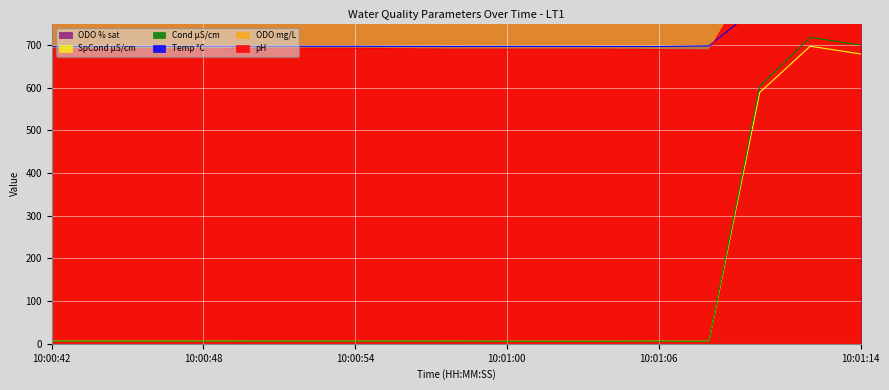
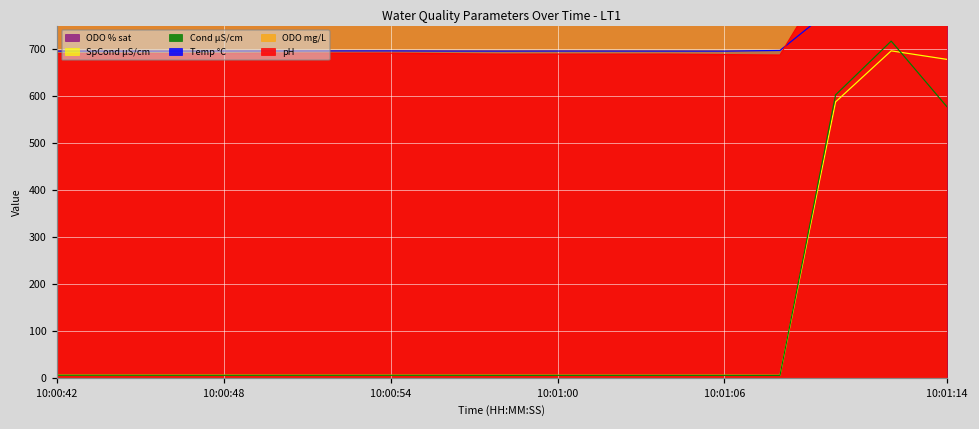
Cond µS/cm, 10:01:14: 700 -> 580
